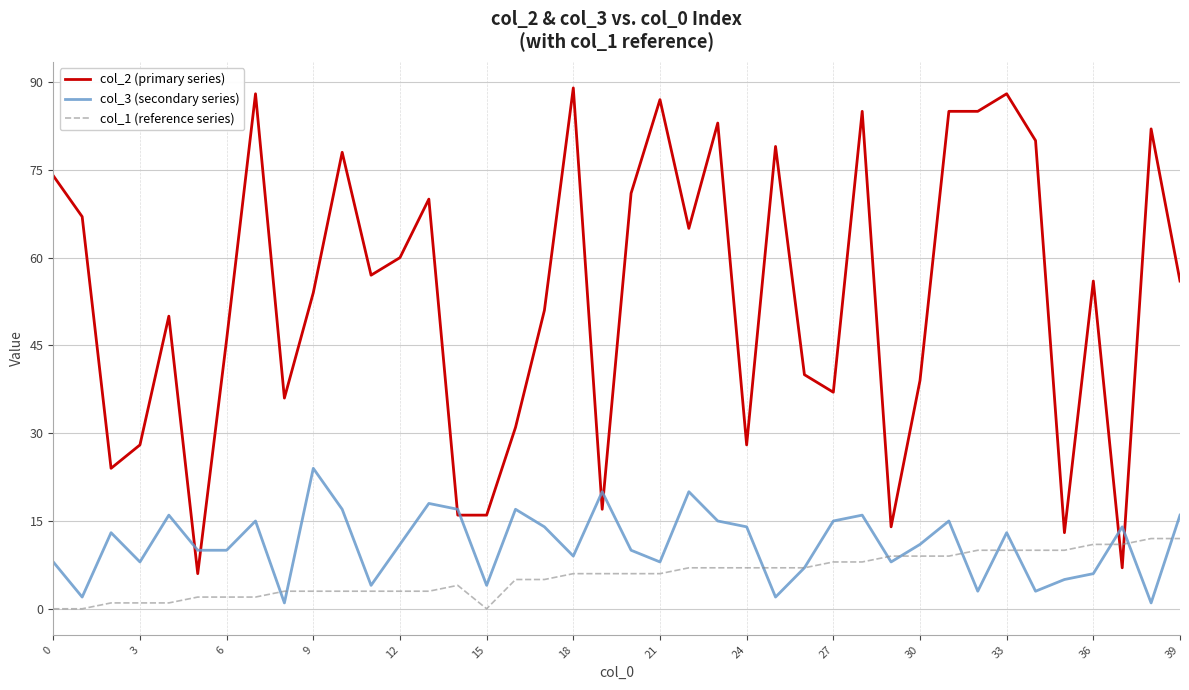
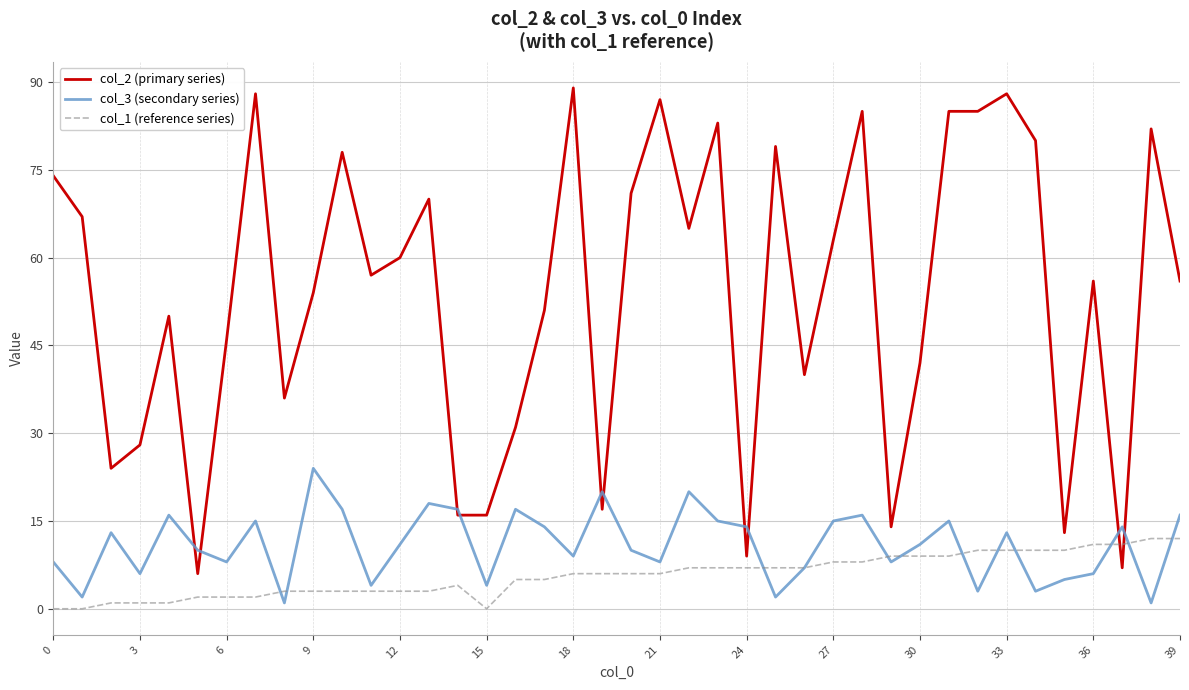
col_3 (secondary series), 3: 8 -> 6
col_3 (secondary series), 6: 10 -> 8
col_2 (primary series), 24: 28 -> 9
col_2 (primary series), 27: 37 -> 63
col_2 (primary series), 30: 39 -> 42
